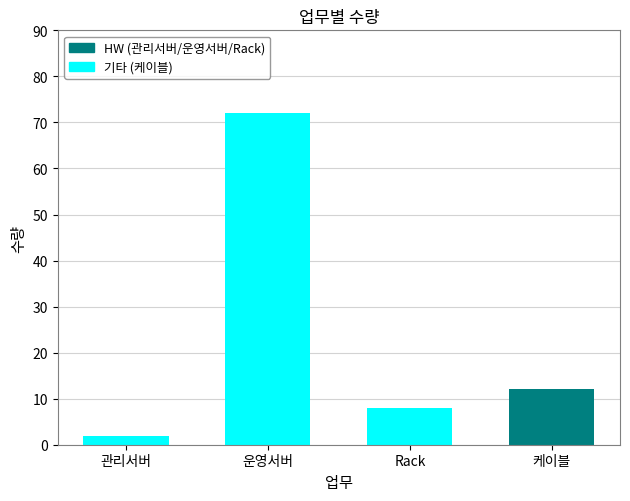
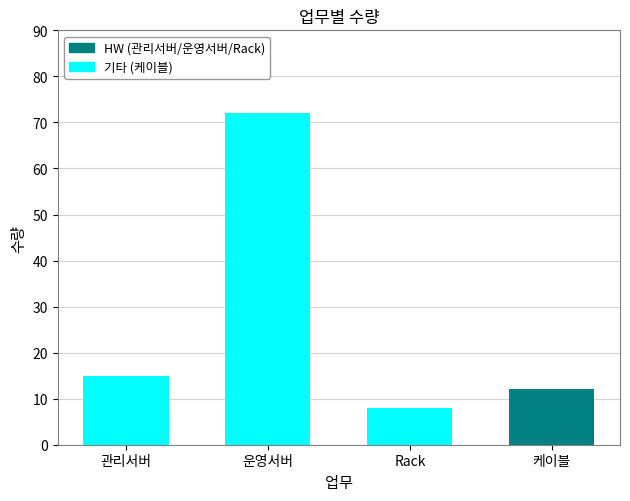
관리서버: 2 -> 15
